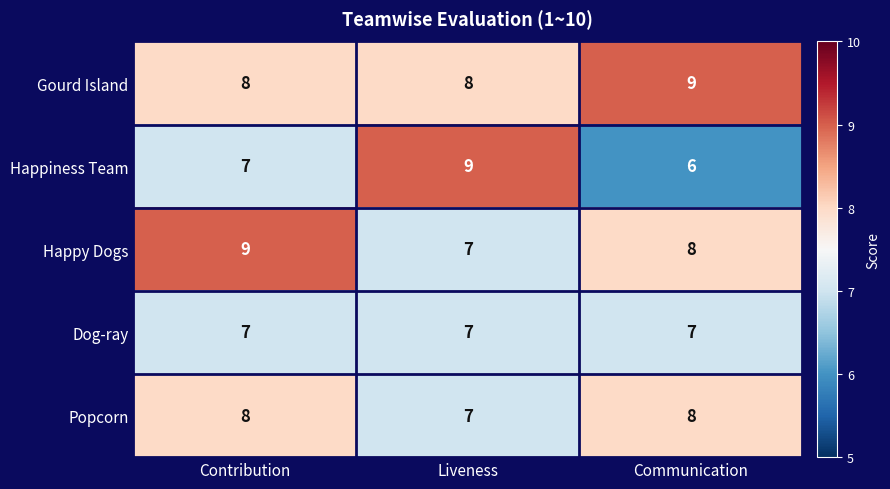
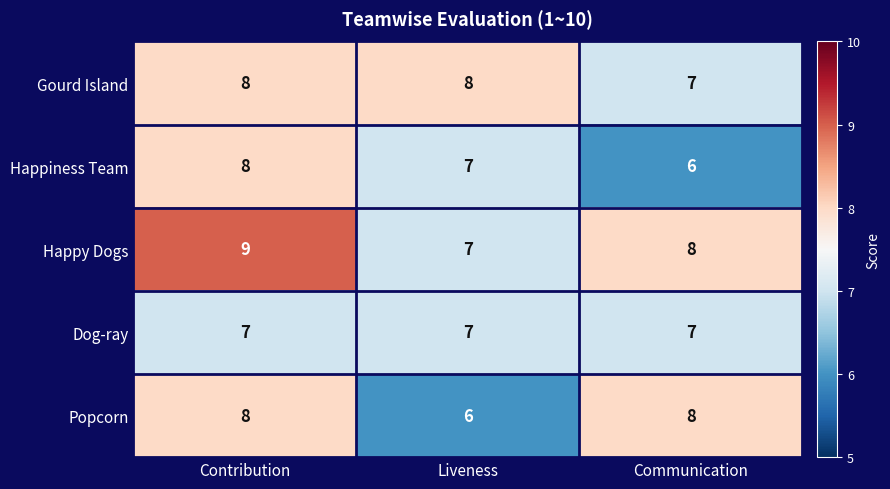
Gourd Island, Communication: 9 -> 7
Happiness Team, Contribution: 7 -> 8
Happiness Team, Liveness: 9 -> 7
Popcorn, Liveness: 7 -> 6
